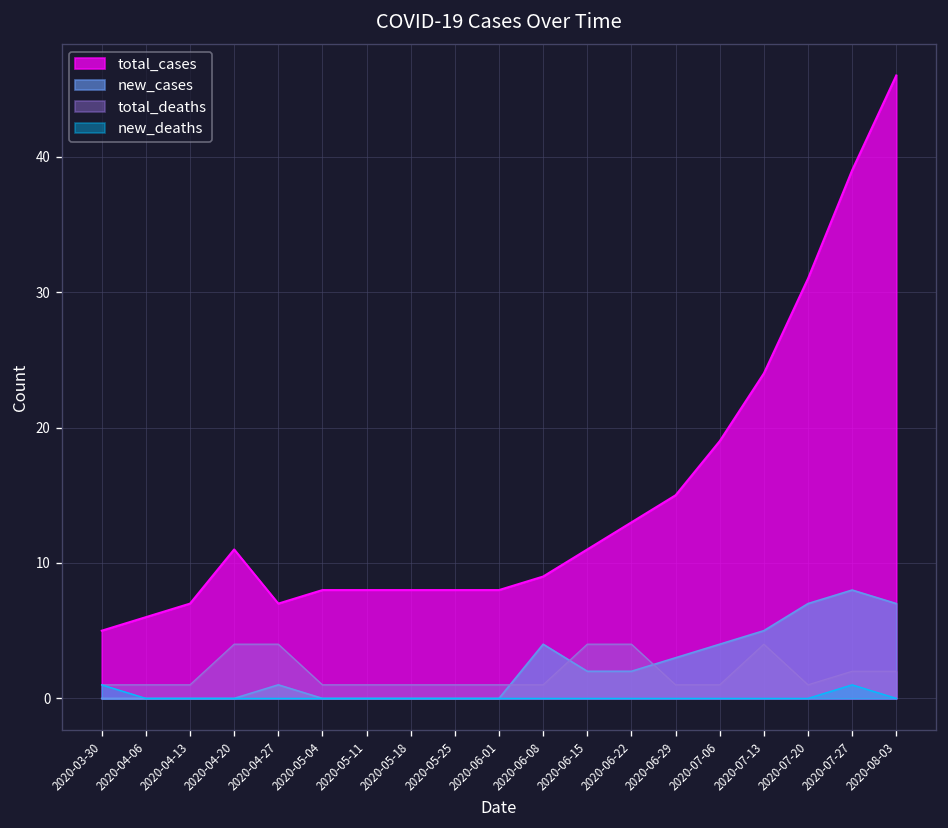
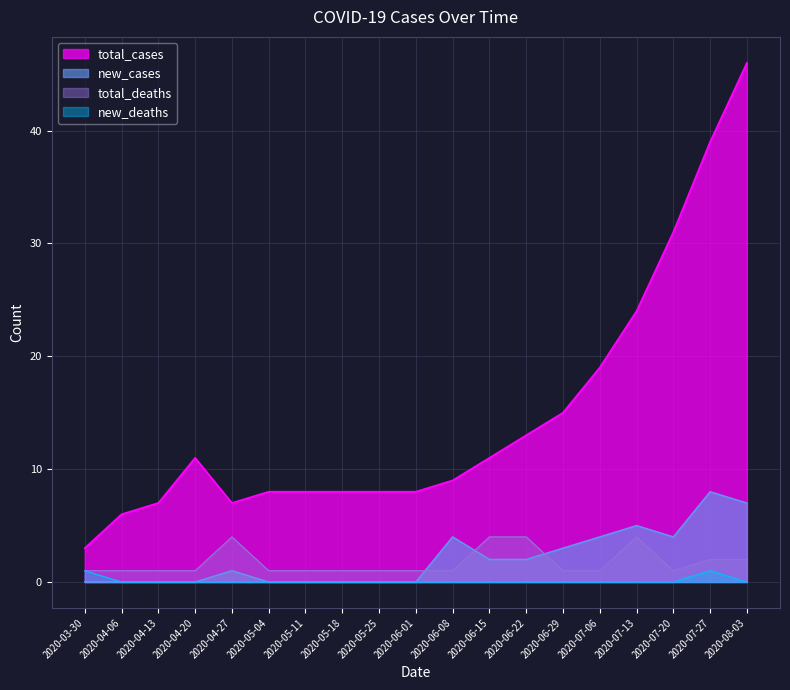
total_cases, 2020-03-30: 5 -> 3
total_deaths, 2020-04-20: 4 -> 1
new_cases, 2020-07-20: 7 -> 4
